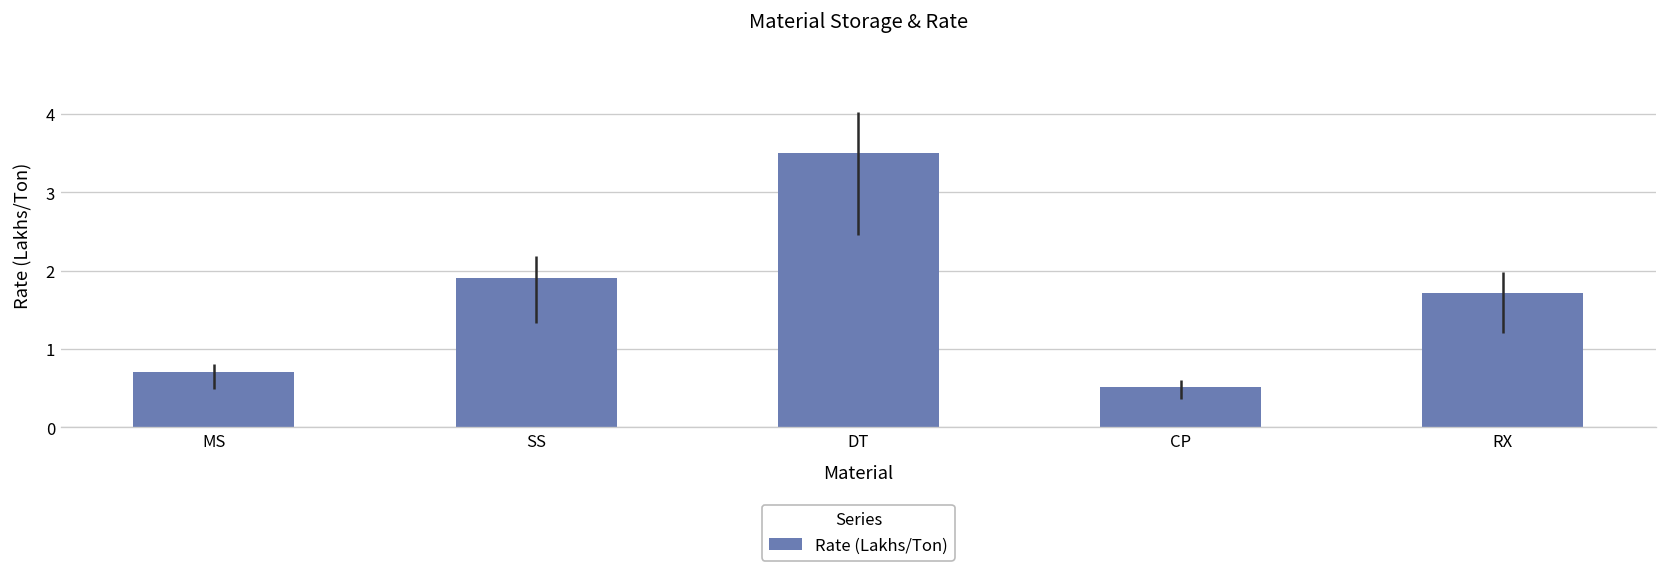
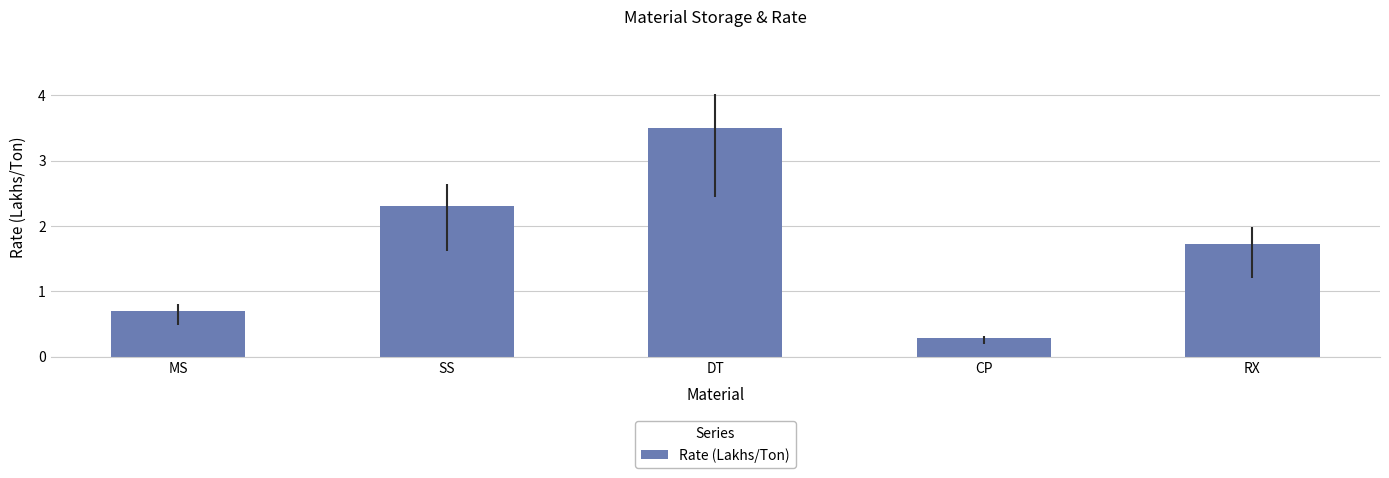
SS: 1.9 -> 2.3
CP: 0.5 -> 0.3
